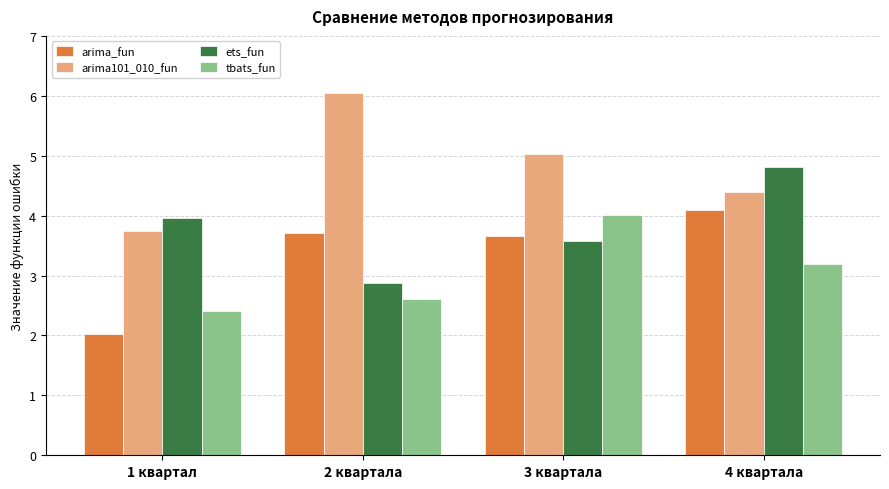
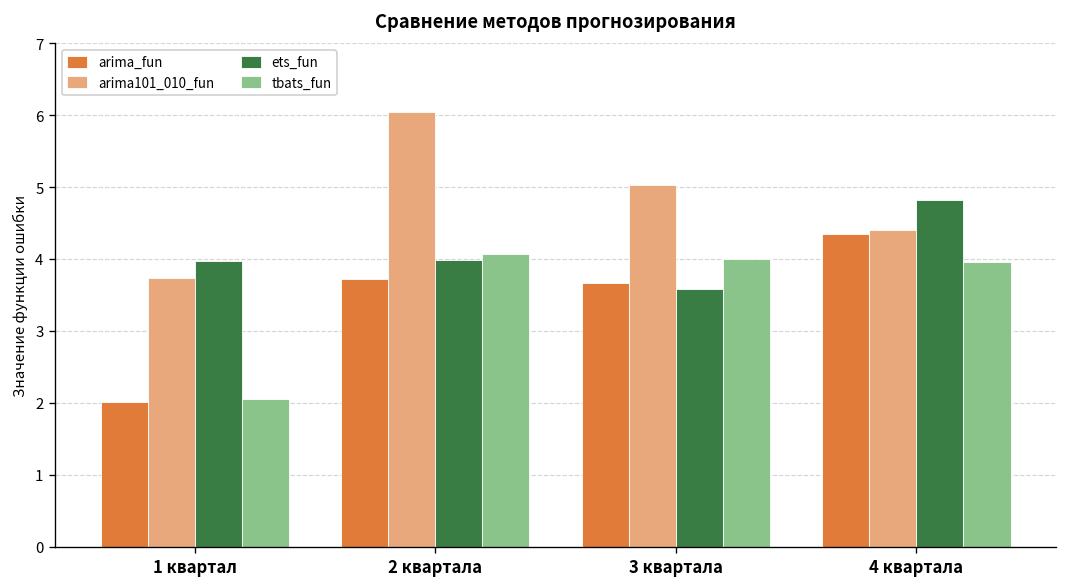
tbats_fun, 1 квартал: 2.4 -> 2.0
ets_fun, 2 квартала: 2.9 -> 4.0
tbats_fun, 2 квартала: 2.6 -> 4.1
arima_fun, 4 квартала: 4.1 -> 4.4
tbats_fun, 4 квартала: 3.2 -> 4.0
